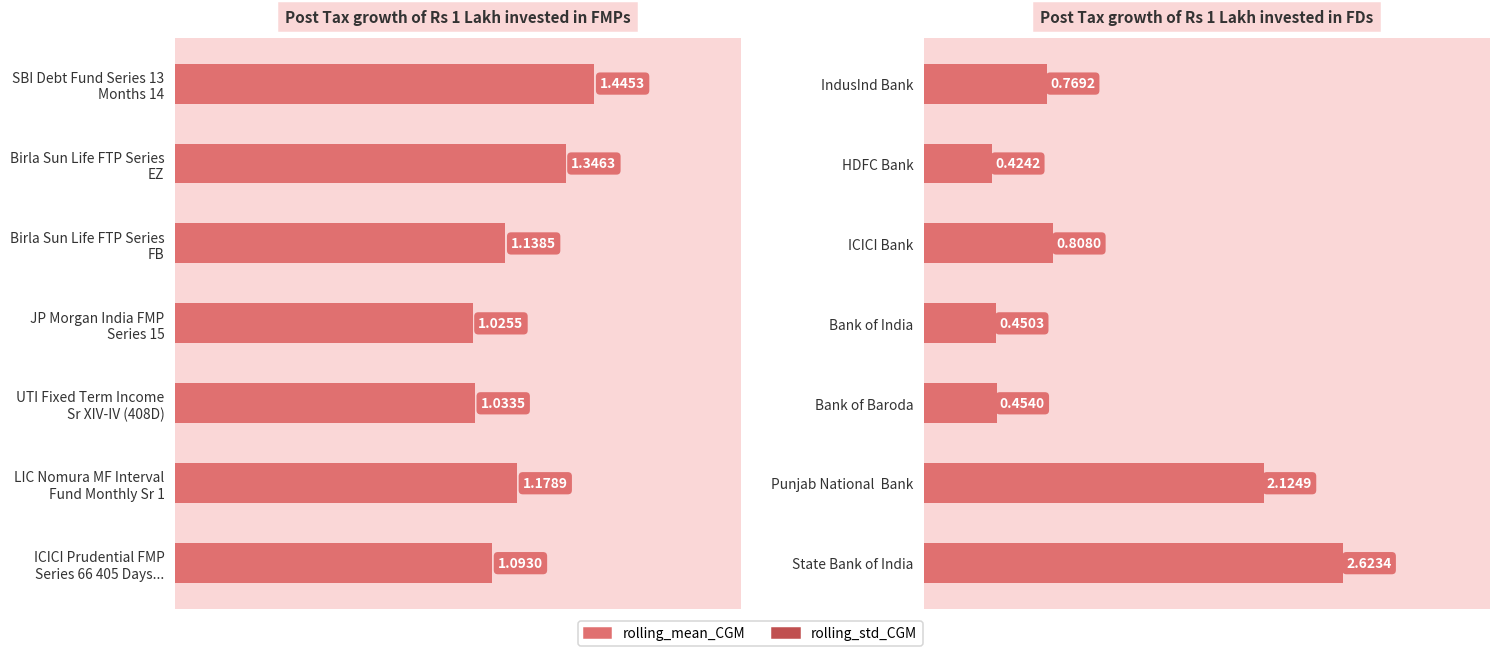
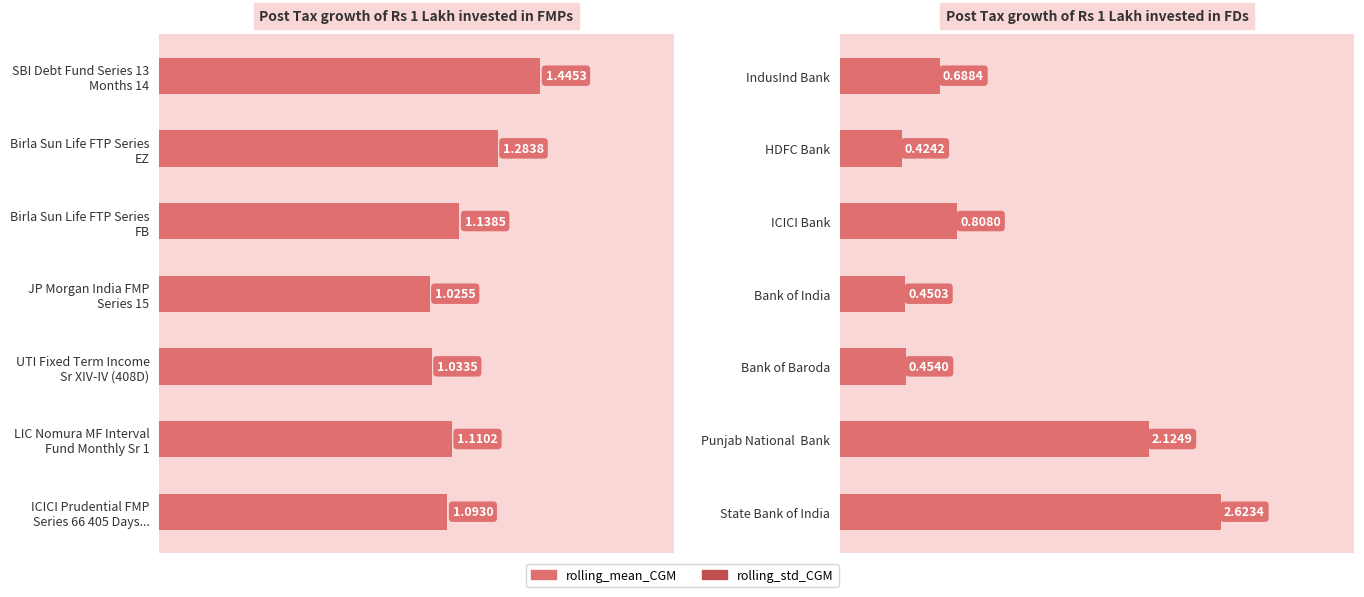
Post Tax growth of Rs 1 Lakh invested in FMPs, Birla Sun Life FTP Series EZ: 1.3463 -> 1.2838
Post Tax growth of Rs 1 Lakh invested in FMPs, LIC Nomura MF Interval Fund Monthly Sr 1: 1.1789 -> 1.1102
Post Tax growth of Rs 1 Lakh invested in FDs, IndusInd Bank: 0.7692 -> 0.6884
